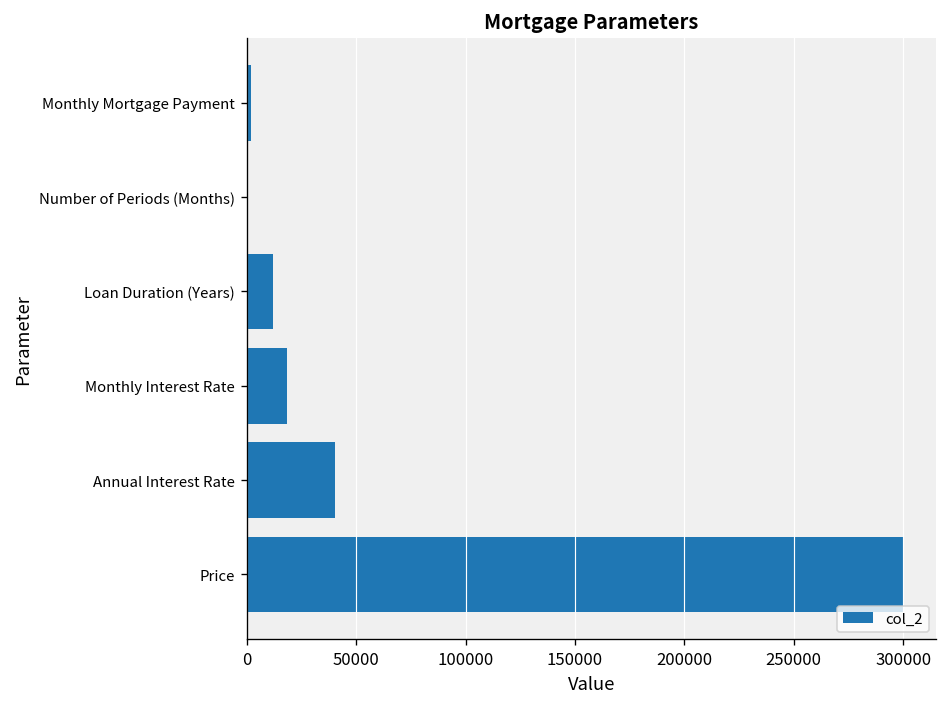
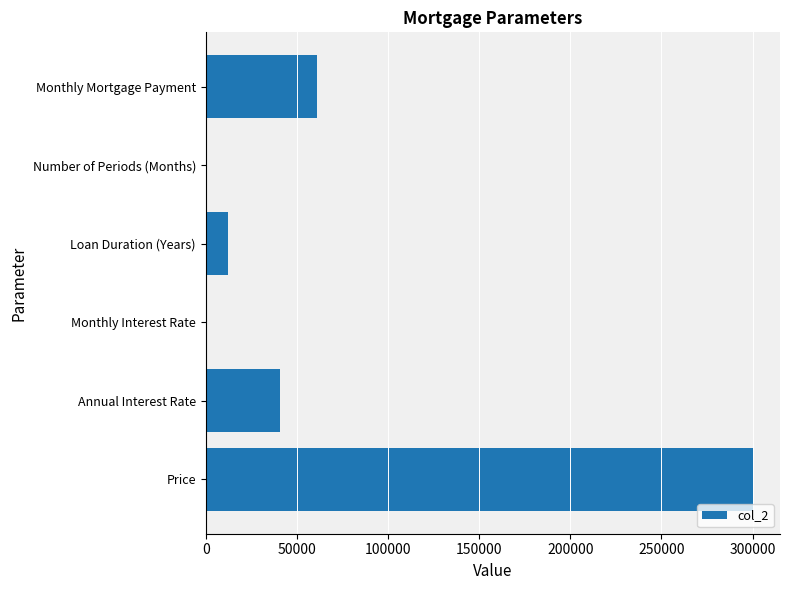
Monthly Mortgage Payment: 2000 -> 61000
Monthly Interest Rate: 18000 -> 0
